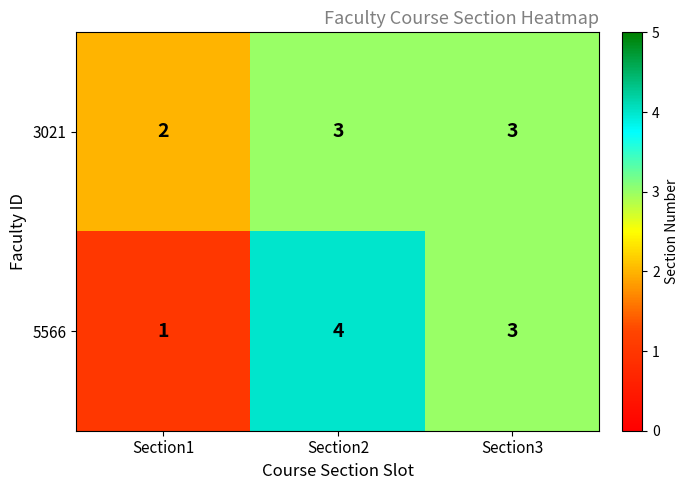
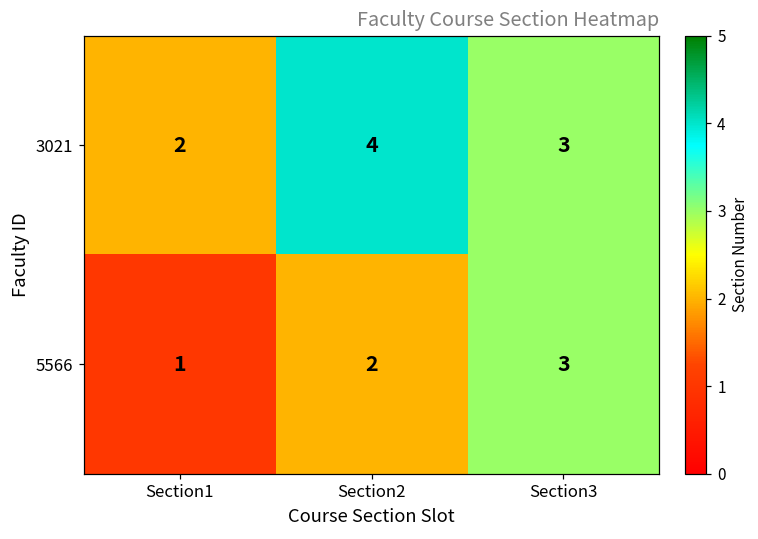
3021, Section2: 3 -> 4
5566, Section2: 4 -> 2
